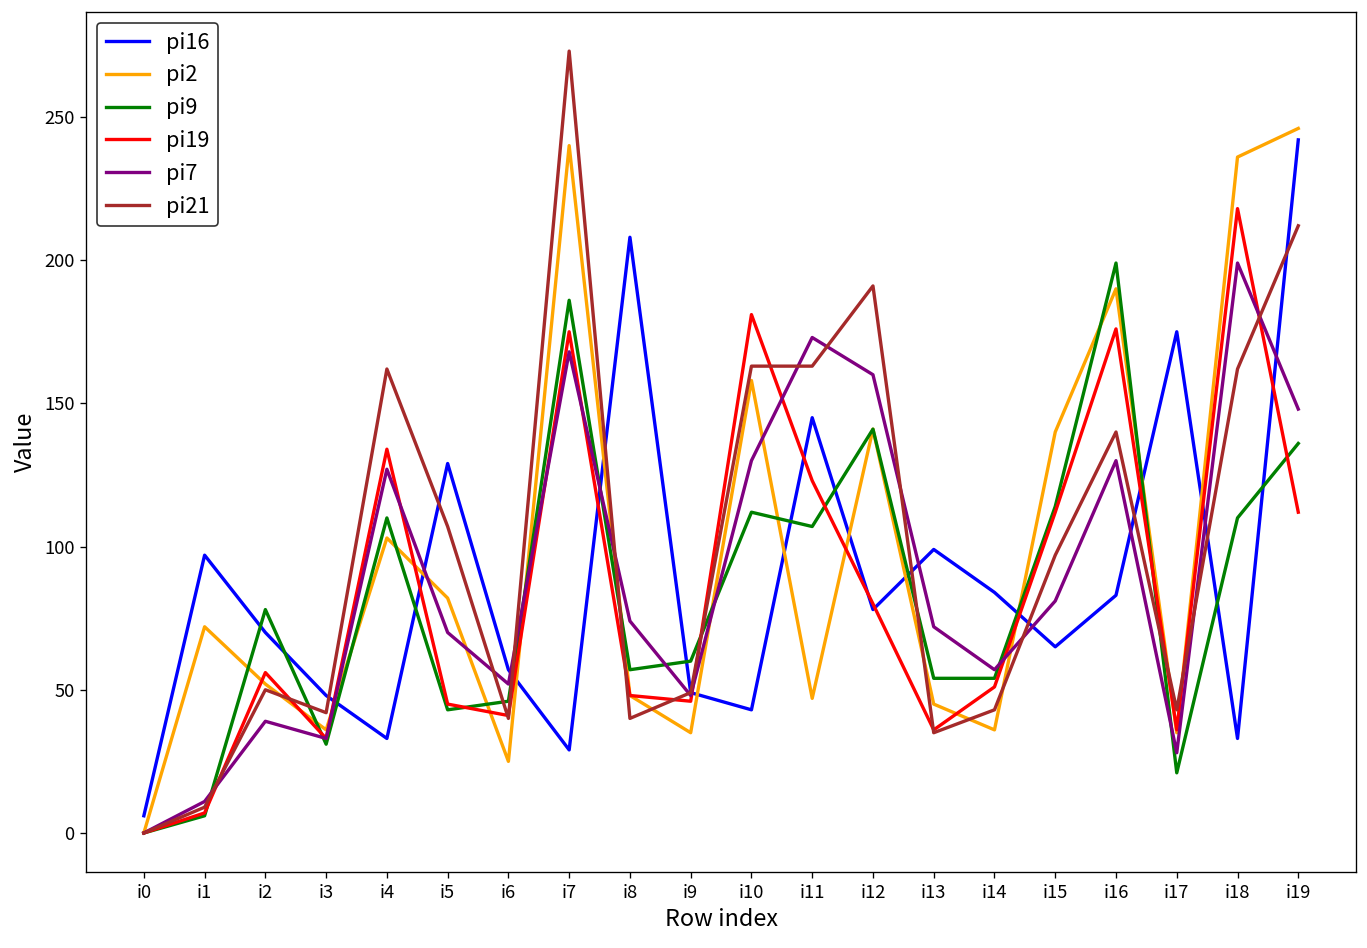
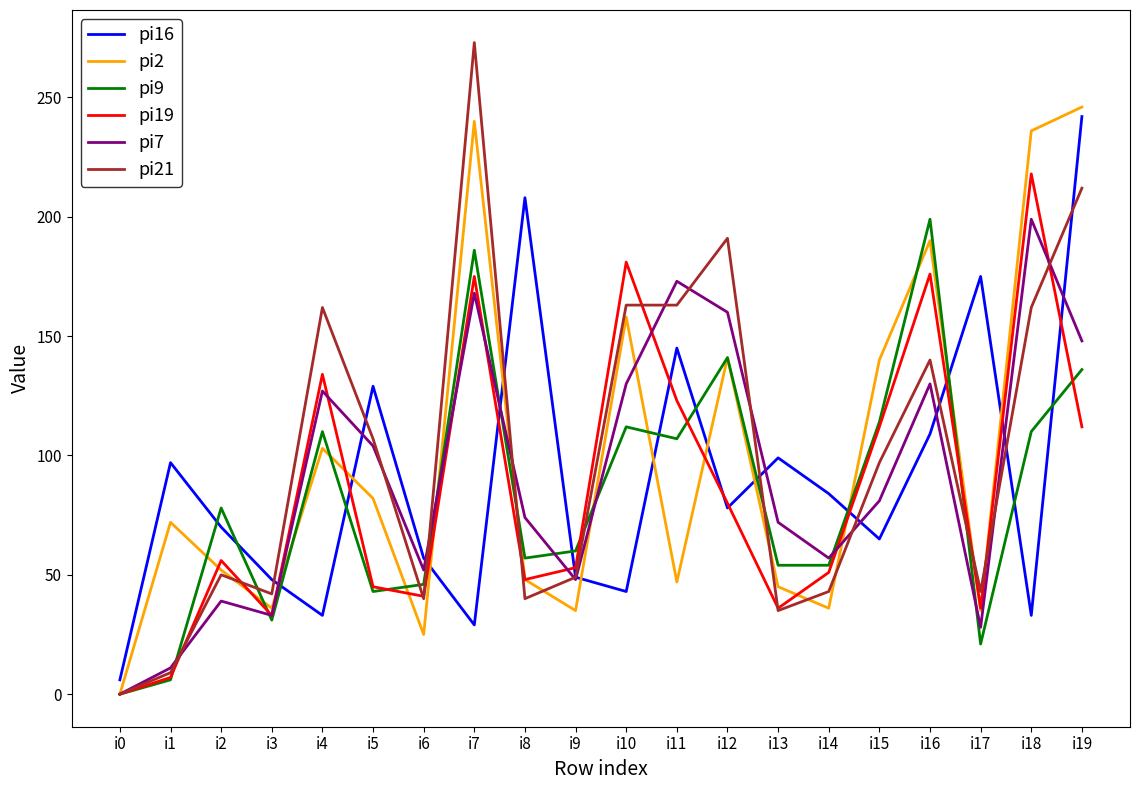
pi7, i5: 70 -> 104
pi19, i9: 46 -> 53
pi16, i16: 83 -> 109
